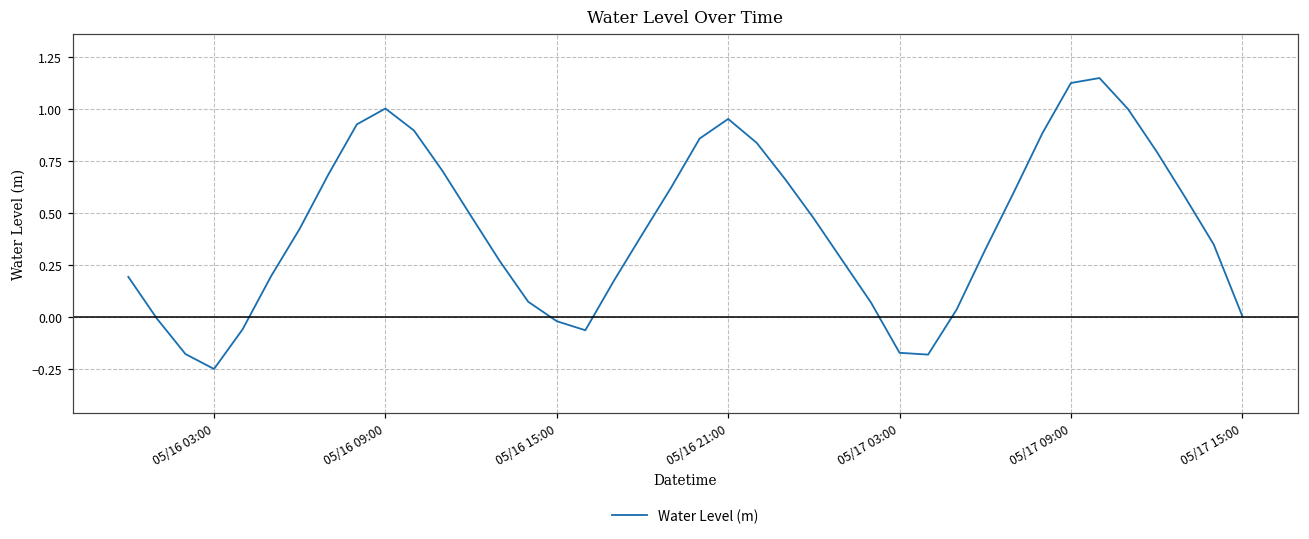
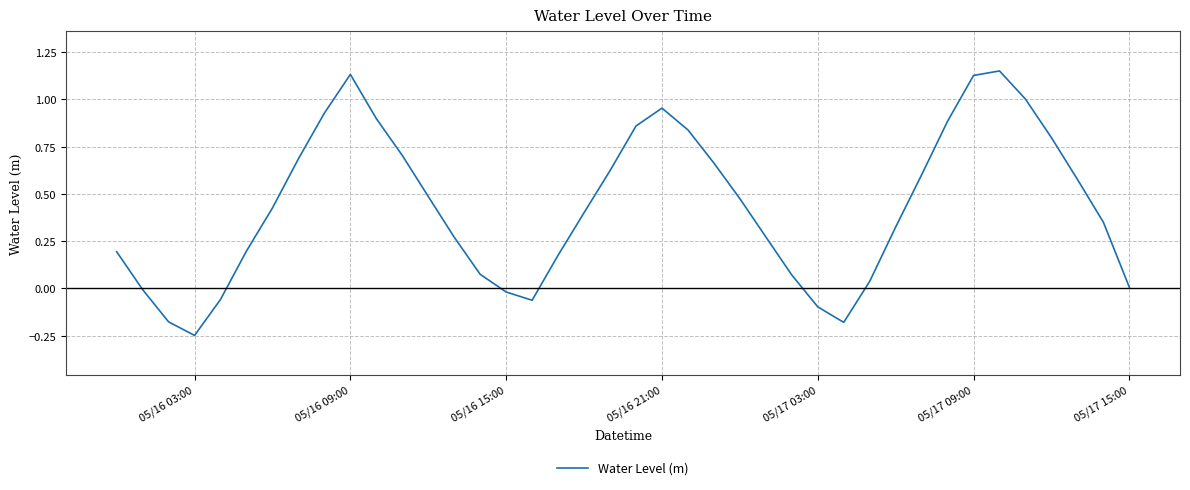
05/16 09:00: 1.00 -> 1.13
05/17 03:00: -0.17 -> -0.10
